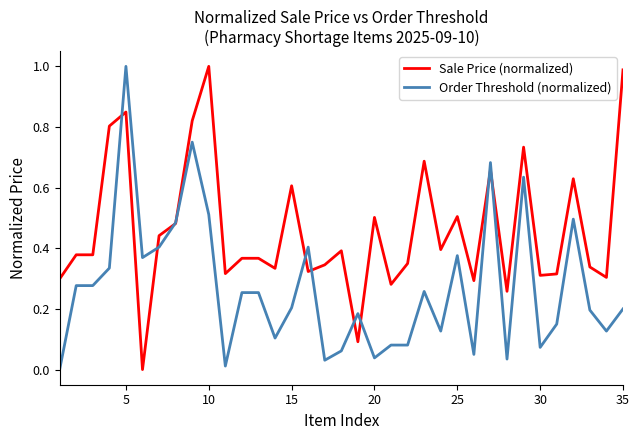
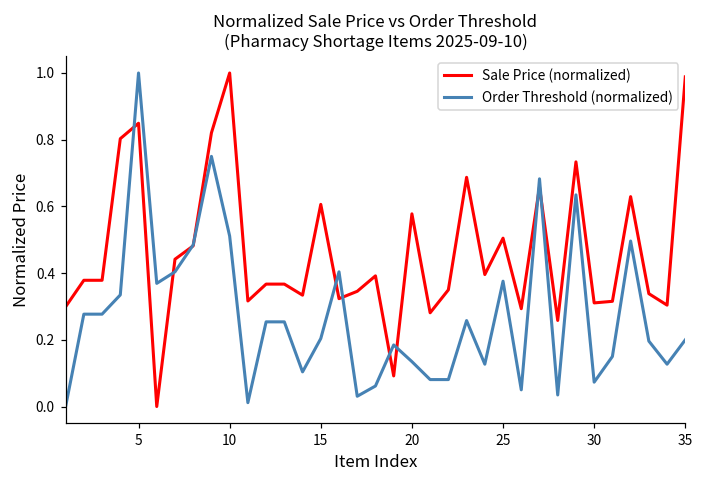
Sale Price (normalized), 20: 0.50 -> 0.58
Order Threshold (normalized), 20: 0.04 -> 0.13
